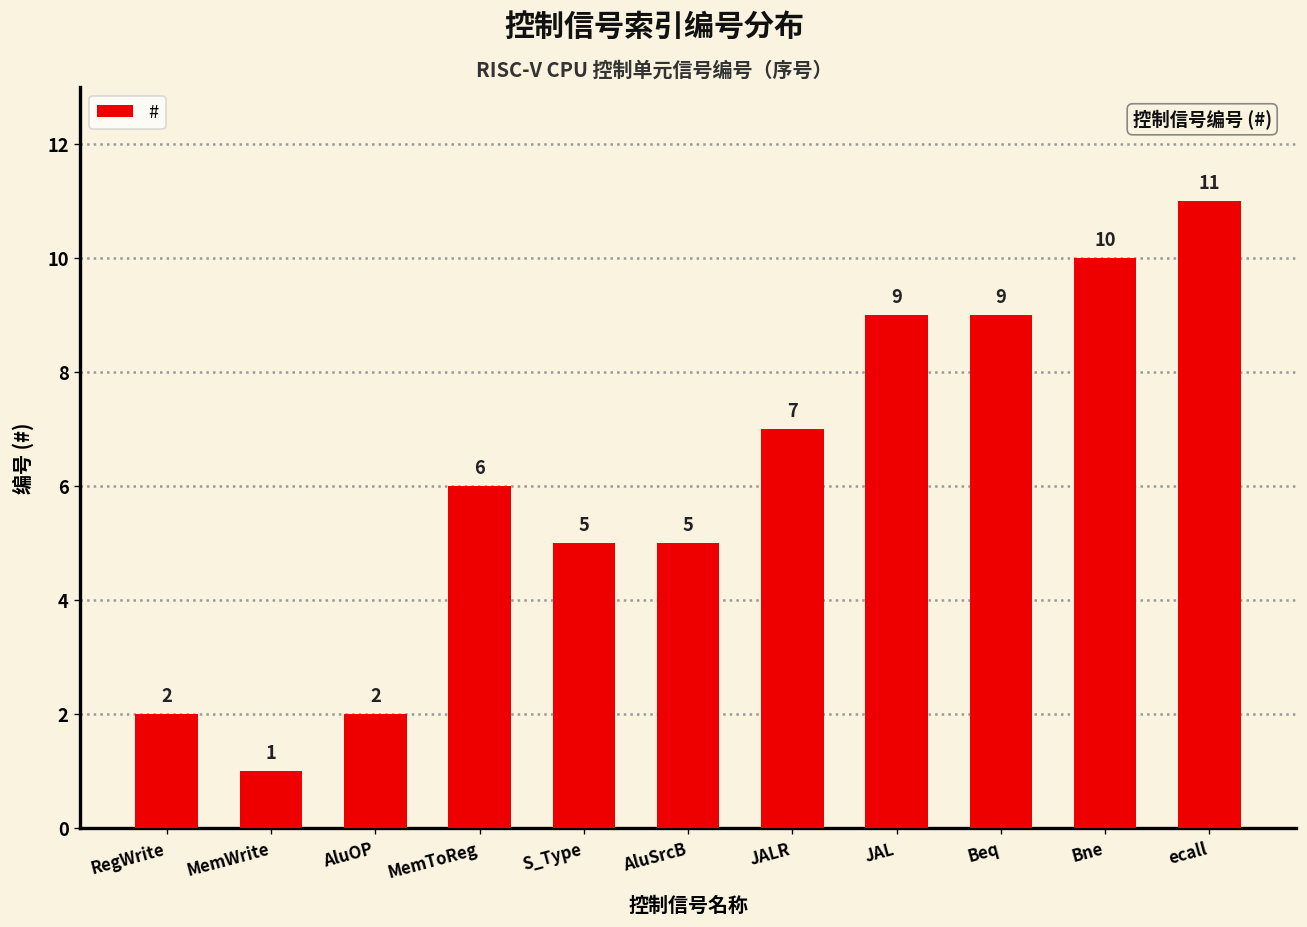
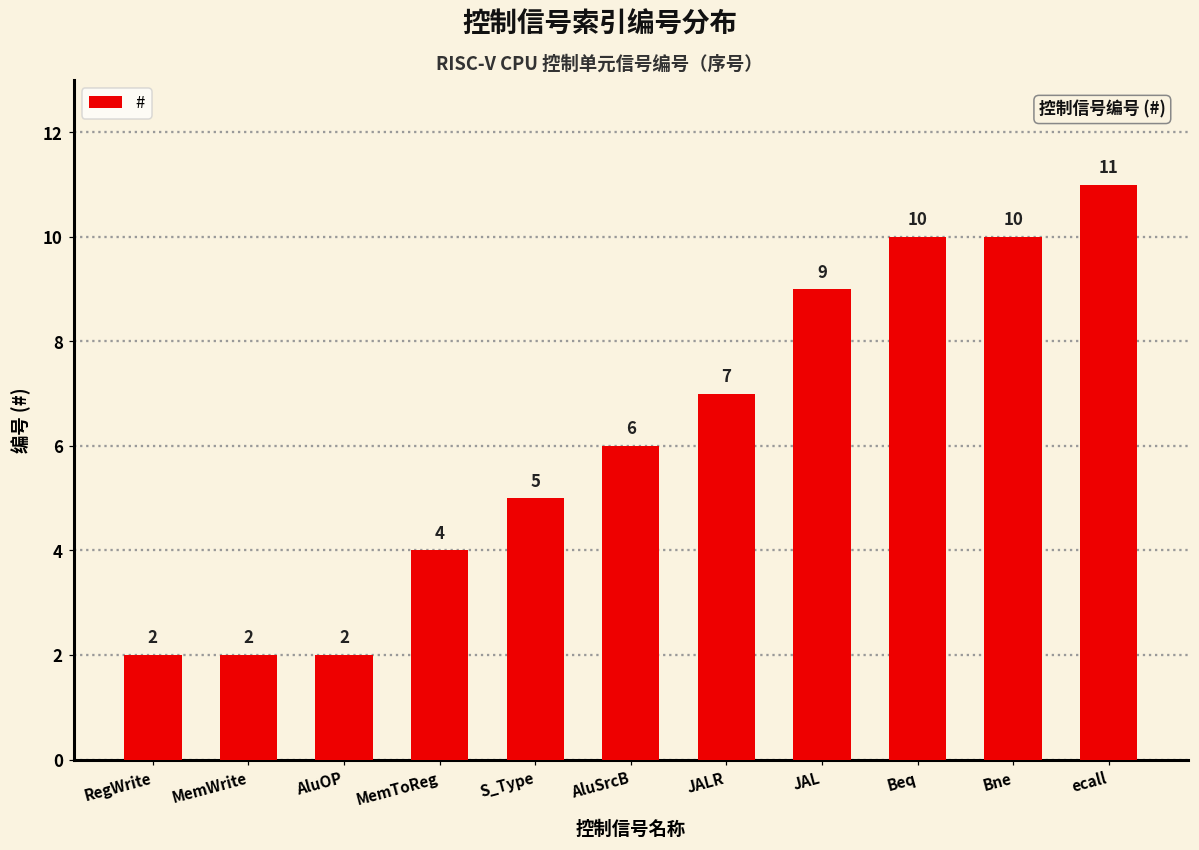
MemWrite: 1 -> 2
MemToReg: 6 -> 4
AluSrcB: 5 -> 6
Beq: 9 -> 10
